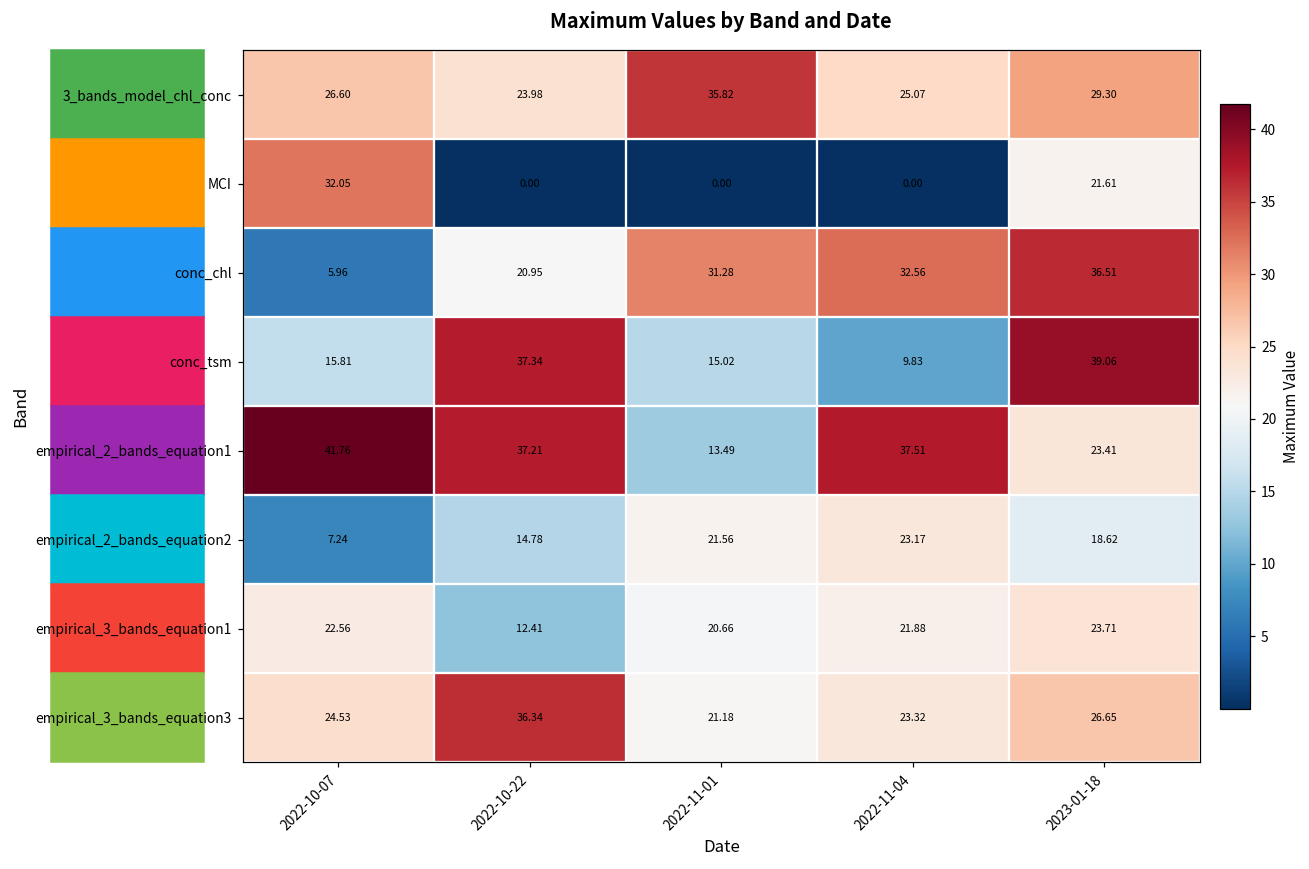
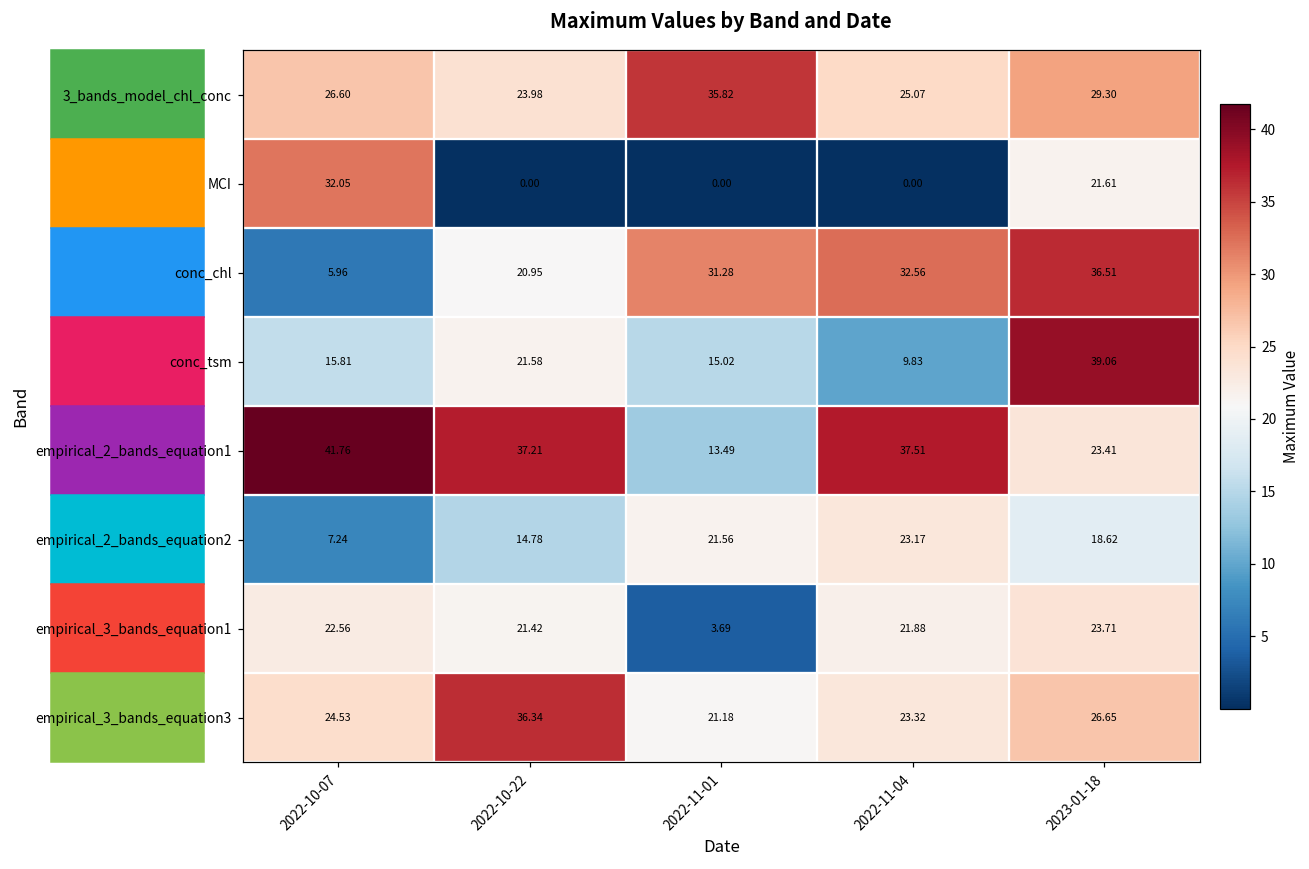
conc_tsm, 2022-10-22: 37.34 -> 21.58
empirical_3_bands_equation1, 2022-10-22: 12.41 -> 21.42
empirical_3_bands_equation1, 2022-11-01: 20.66 -> 3.69
